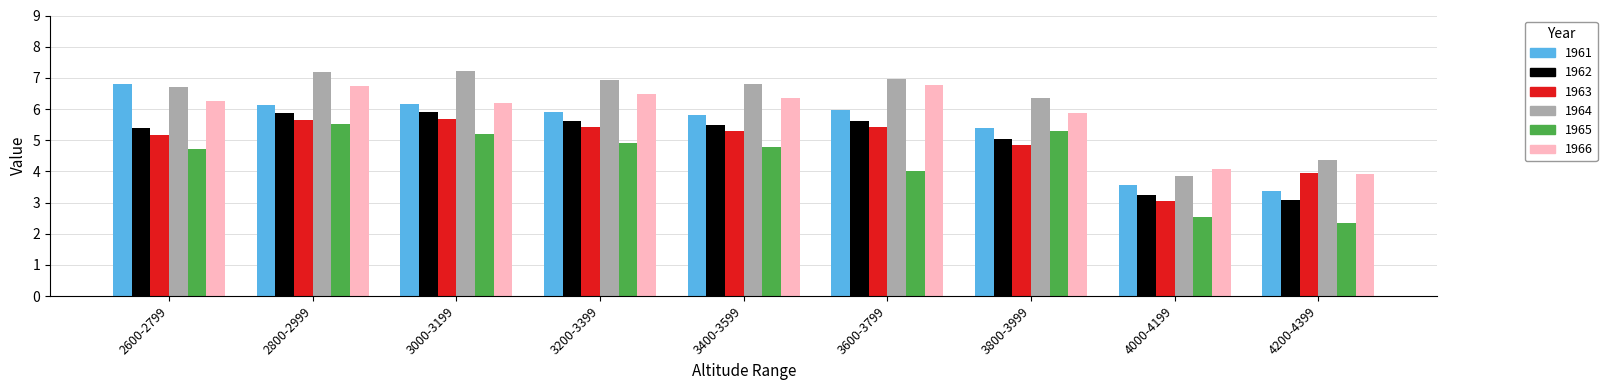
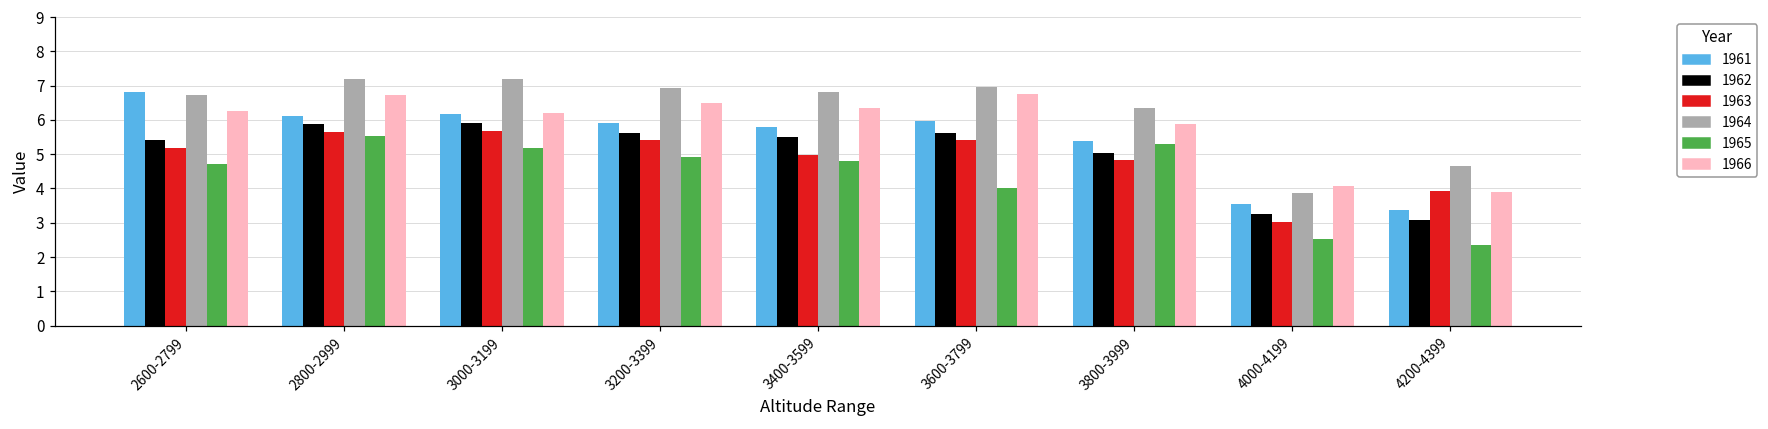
1963, 3400-3599: 5.3 -> 5.0
1964, 4200-4399: 4.4 -> 4.7
